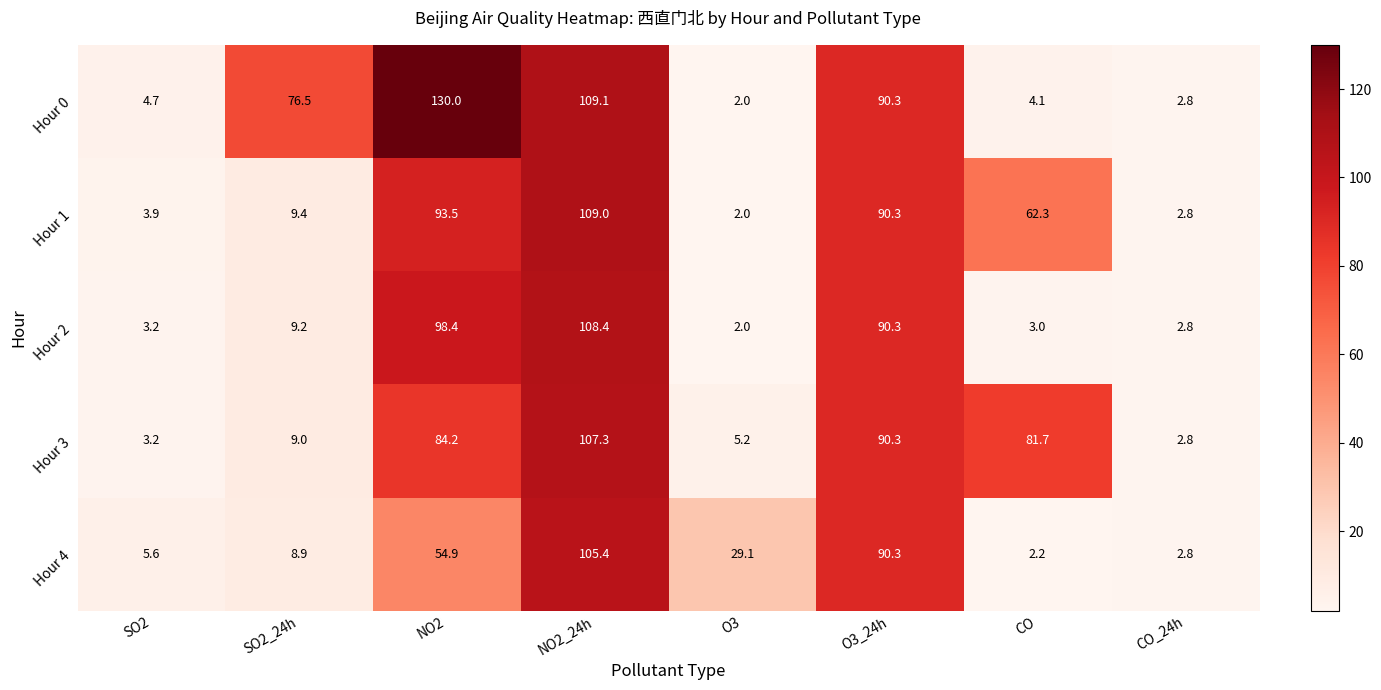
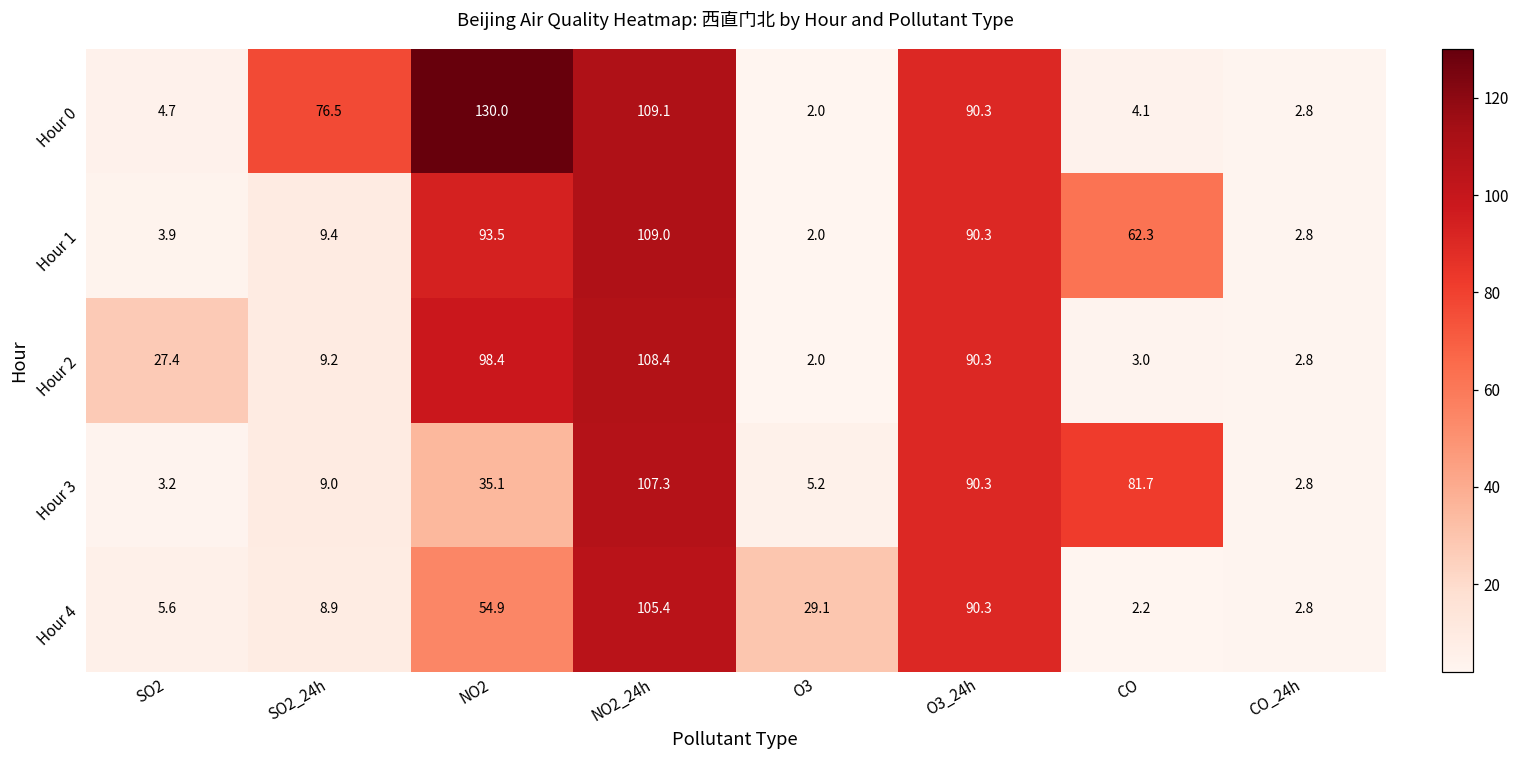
Hour 2, SO2: 3.2 -> 27.4
Hour 3, NO2: 84.2 -> 35.1
